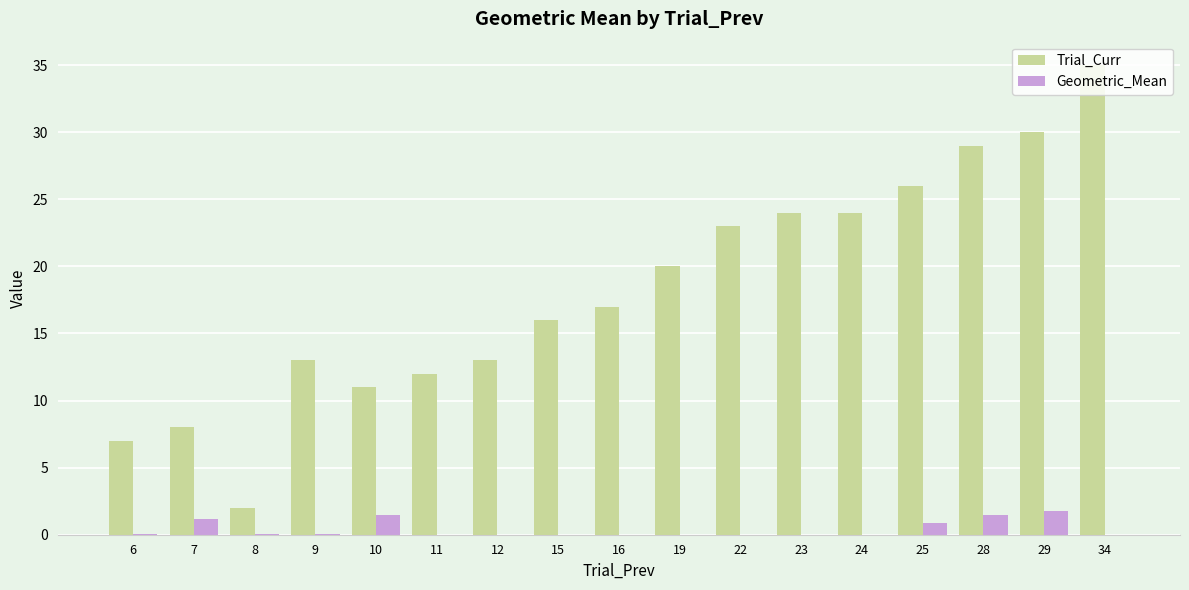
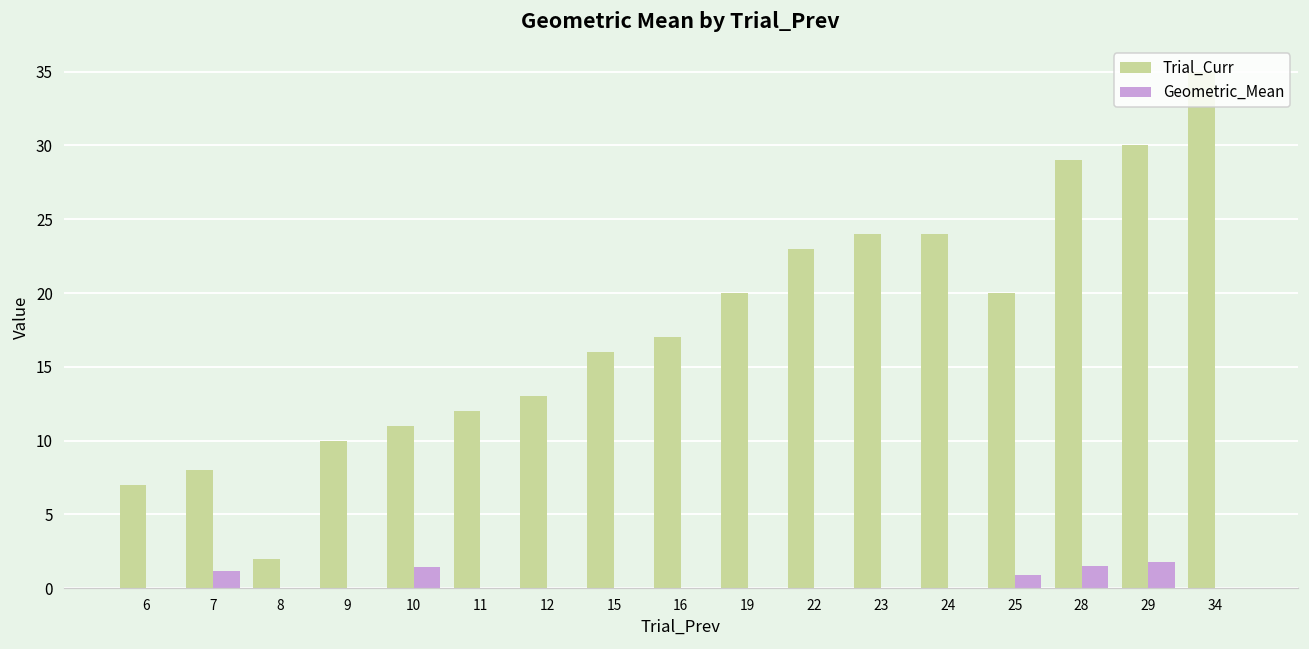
Trial_Curr, 9: 13 -> 10
Trial_Curr, 25: 26 -> 20
